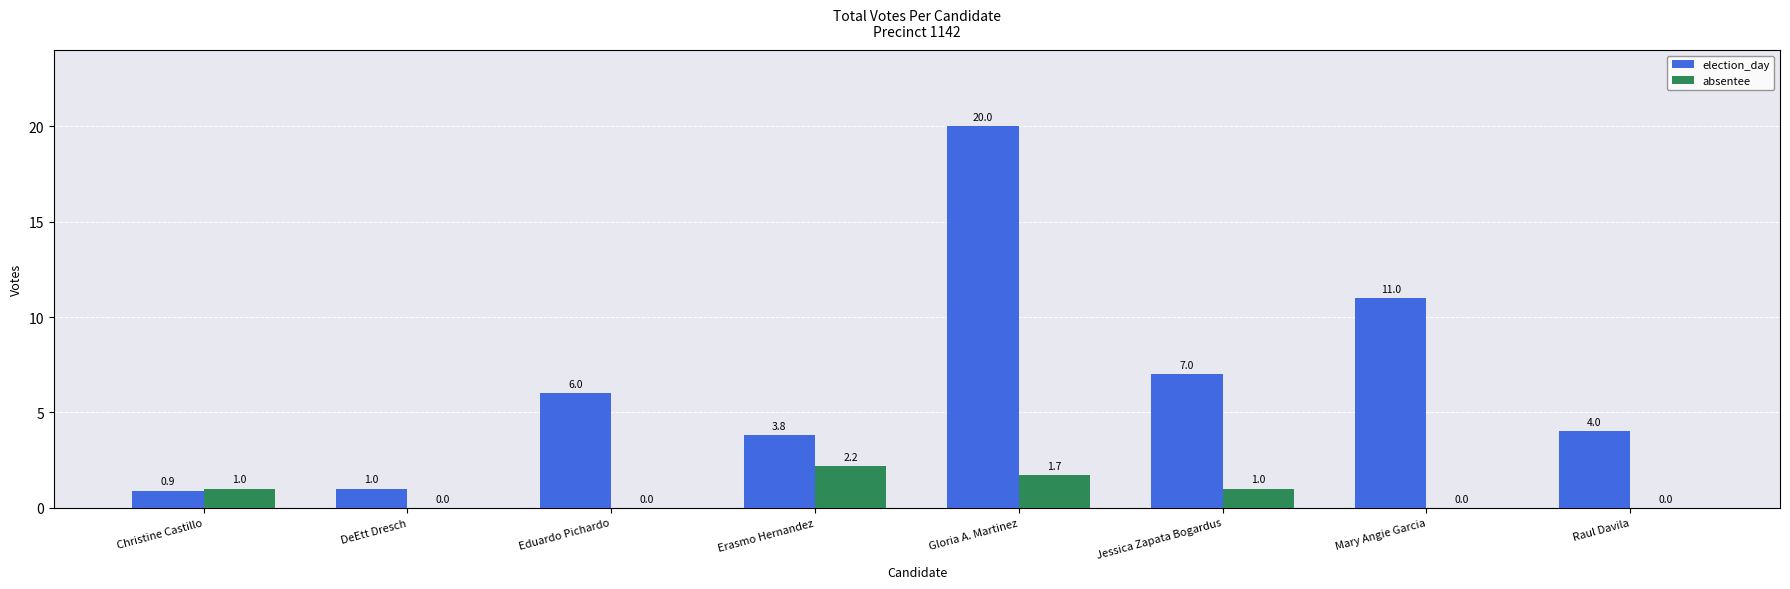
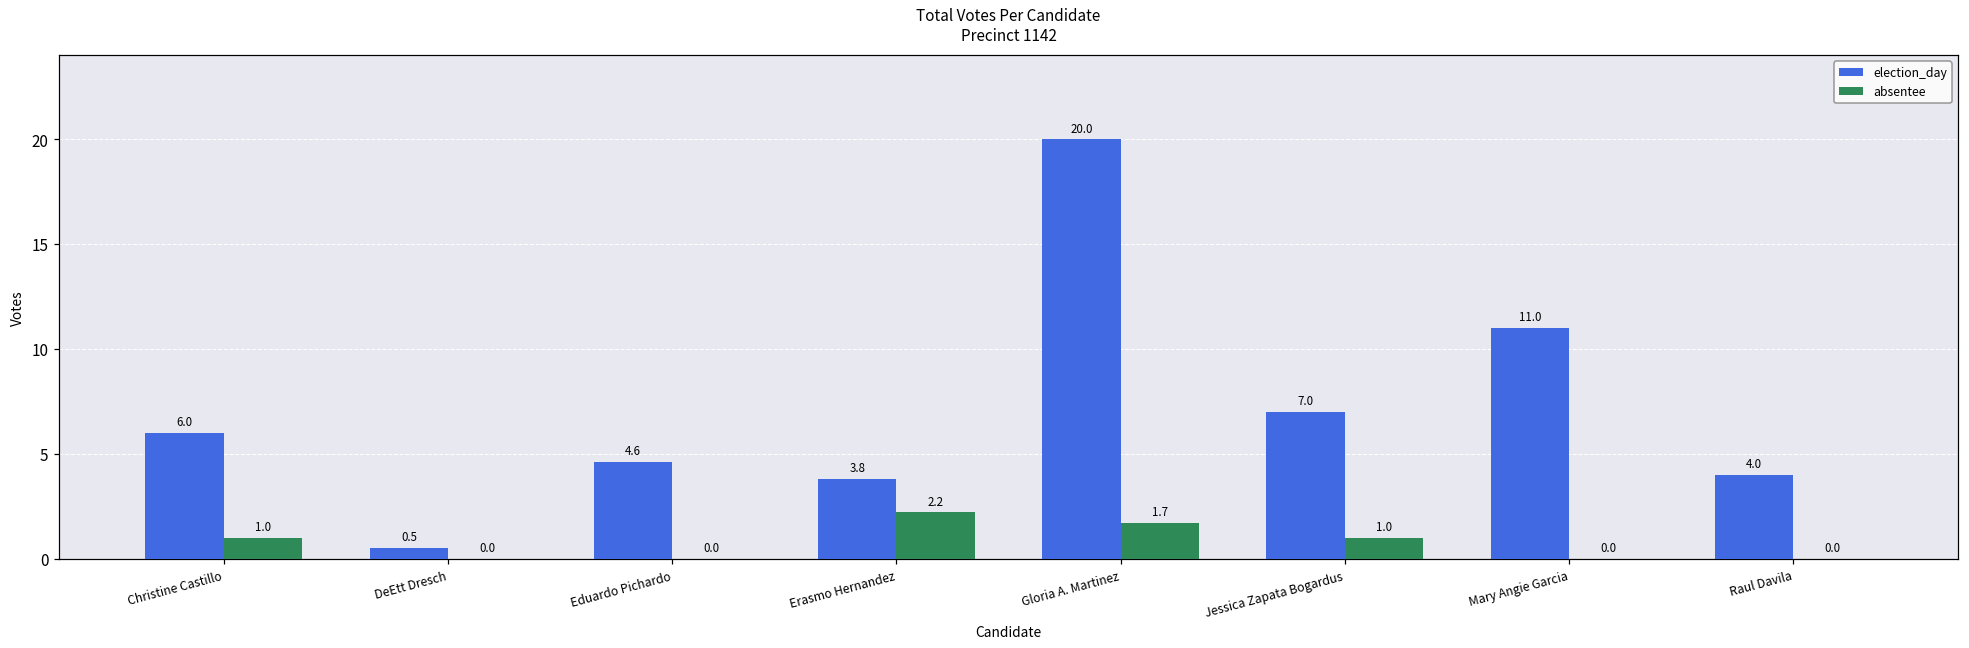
election_day, Christine Castillo: 0.9 -> 6.0
election_day, DeEtt Dresch: 1.0 -> 0.5
election_day, Eduardo Pichardo: 6.0 -> 4.6
